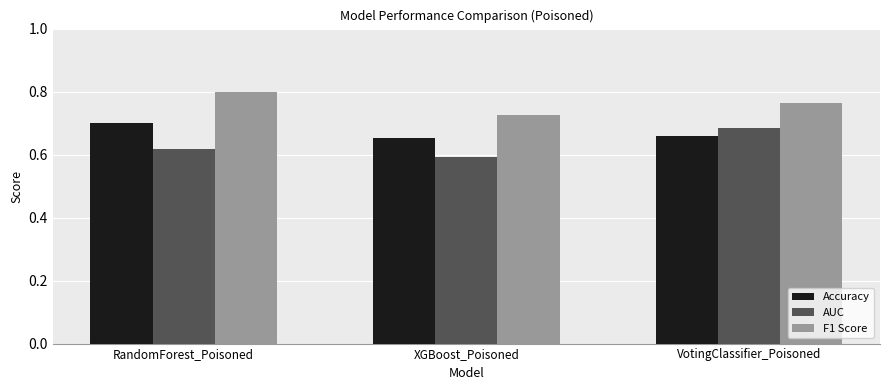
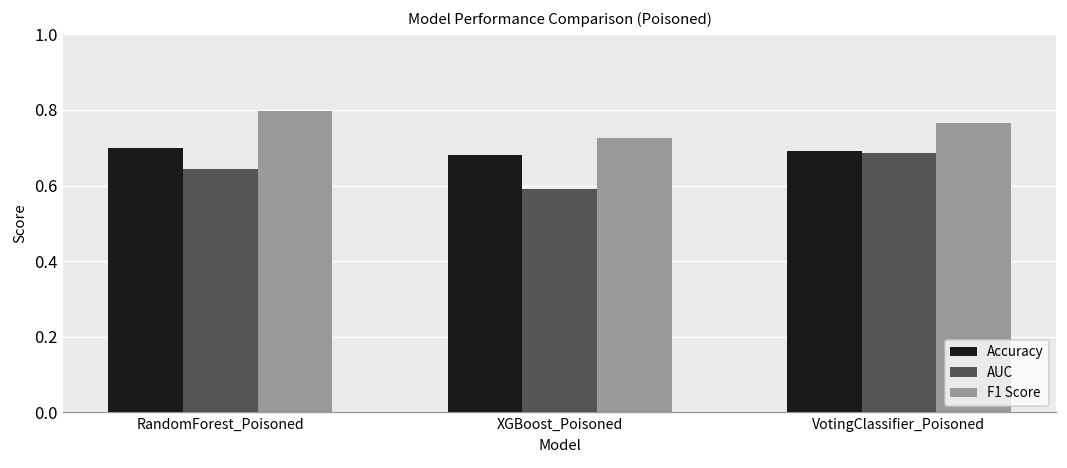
AUC, RandomForest_Poisoned: 0.62 -> 0.64
Accuracy, XGBoost_Poisoned: 0.65 -> 0.68
Accuracy, VotingClassifier_Poisoned: 0.66 -> 0.69
